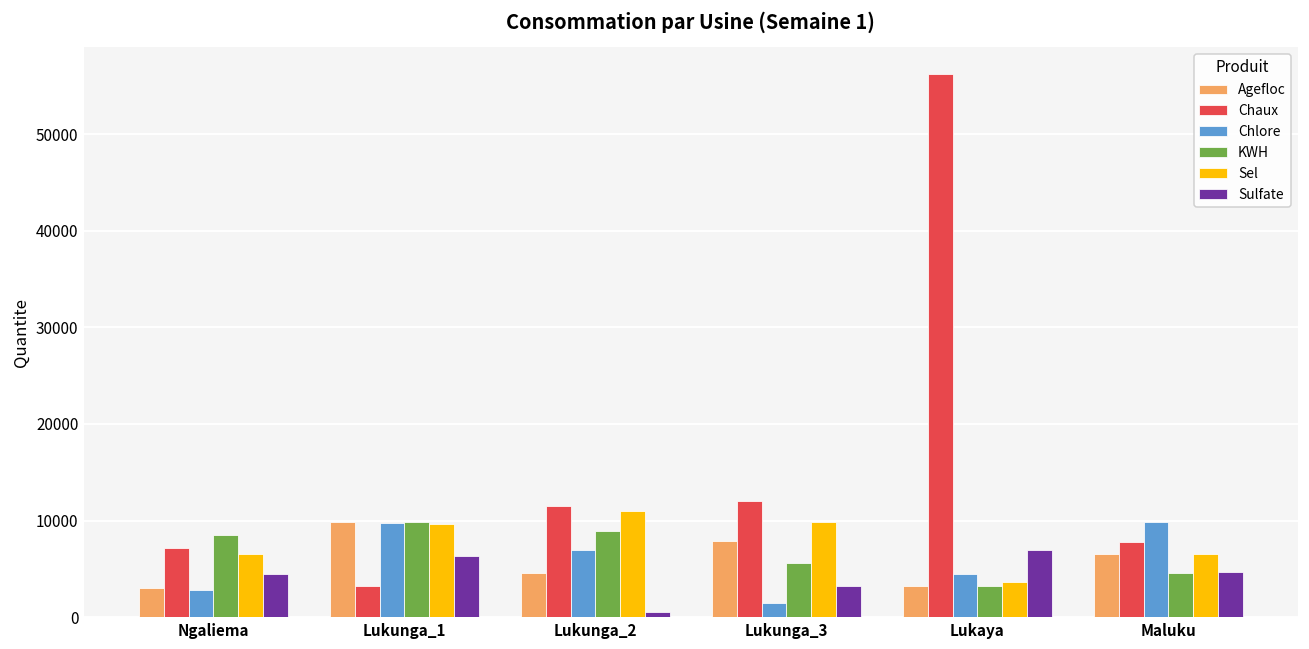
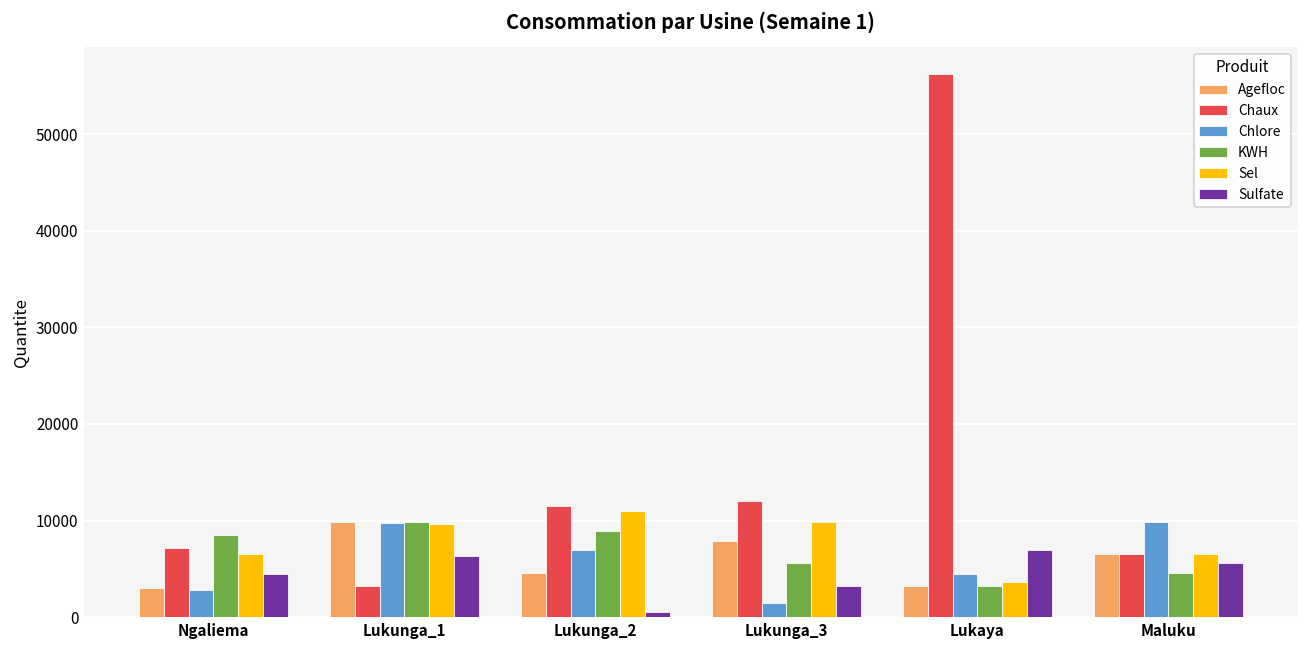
Chaux, Maluku: 8000 -> 7000
Sulfate, Maluku: 5000 -> 6000
